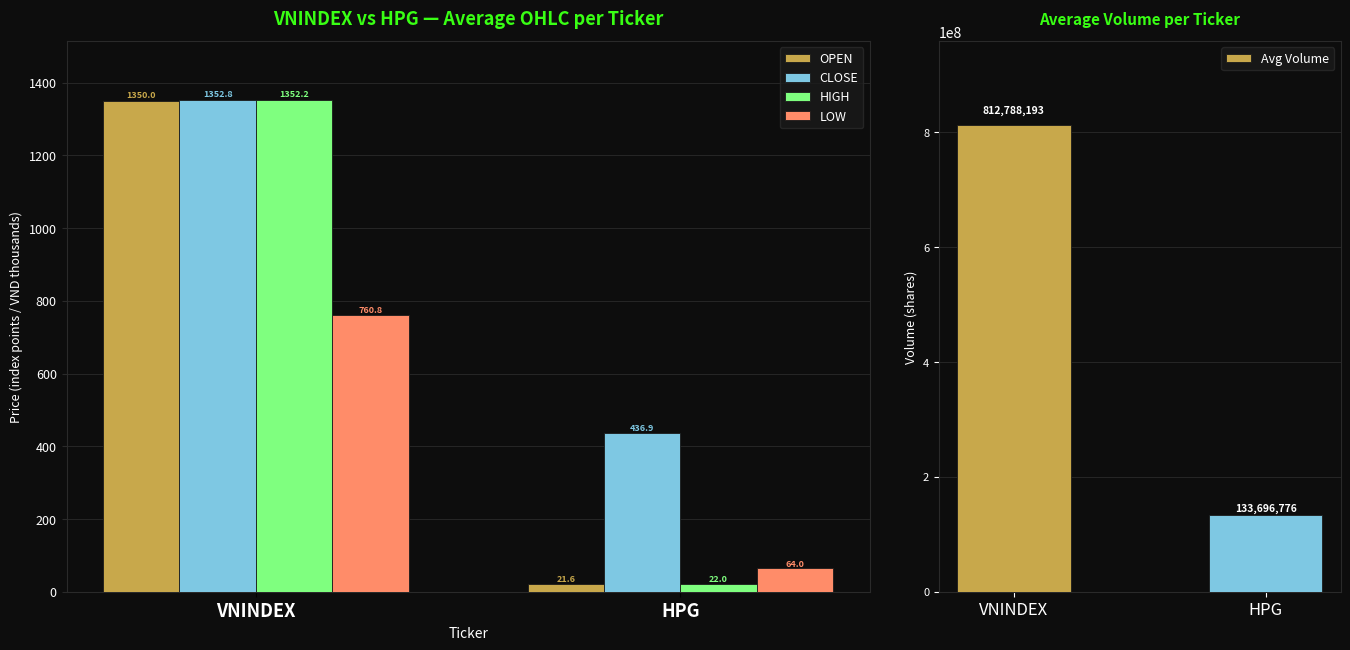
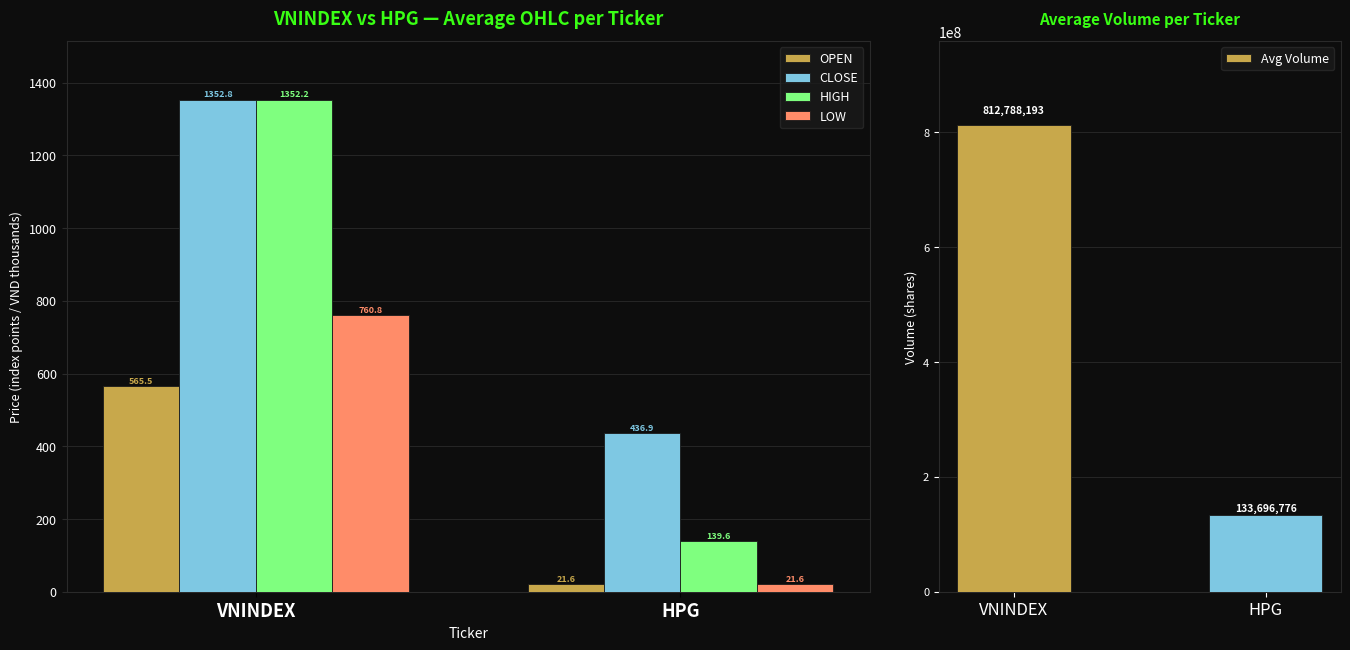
VNINDEX vs HPG — Average OHLC per Ticker, OPEN, VNINDEX: 1350.0 -> 565.5
VNINDEX vs HPG — Average OHLC per Ticker, HIGH, HPG: 22.0 -> 139.6
VNINDEX vs HPG — Average OHLC per Ticker, LOW, HPG: 64.0 -> 21.6
